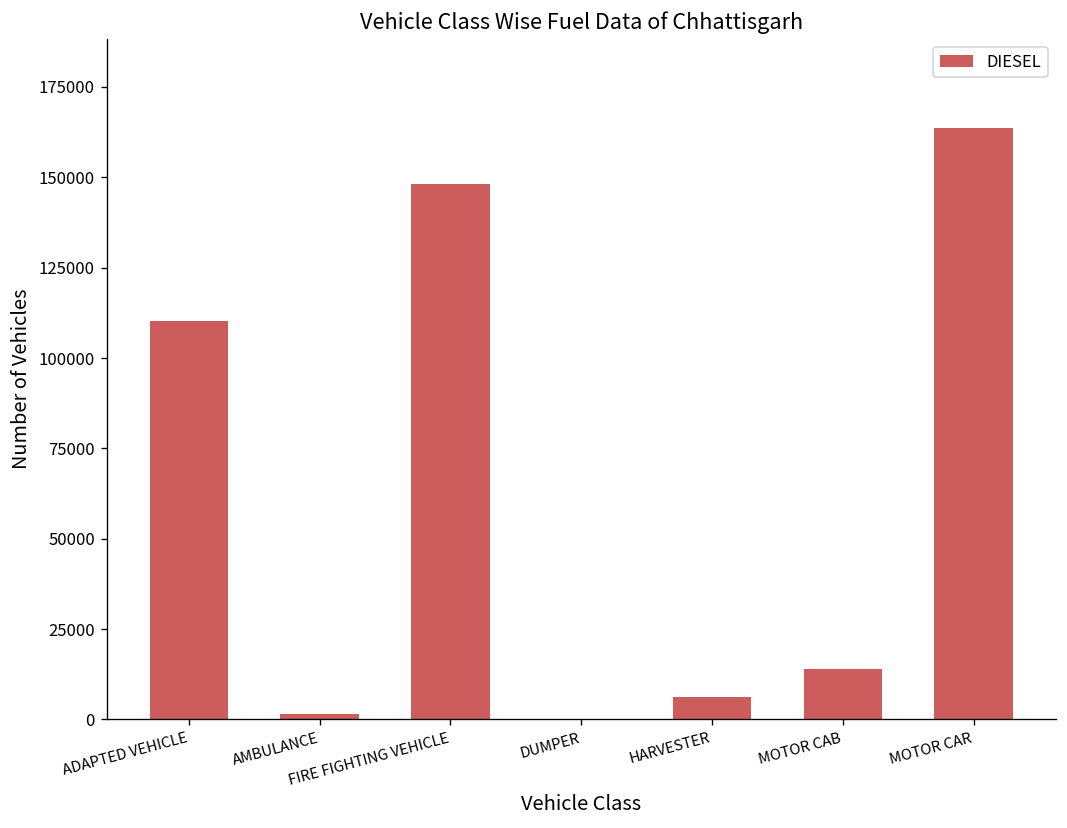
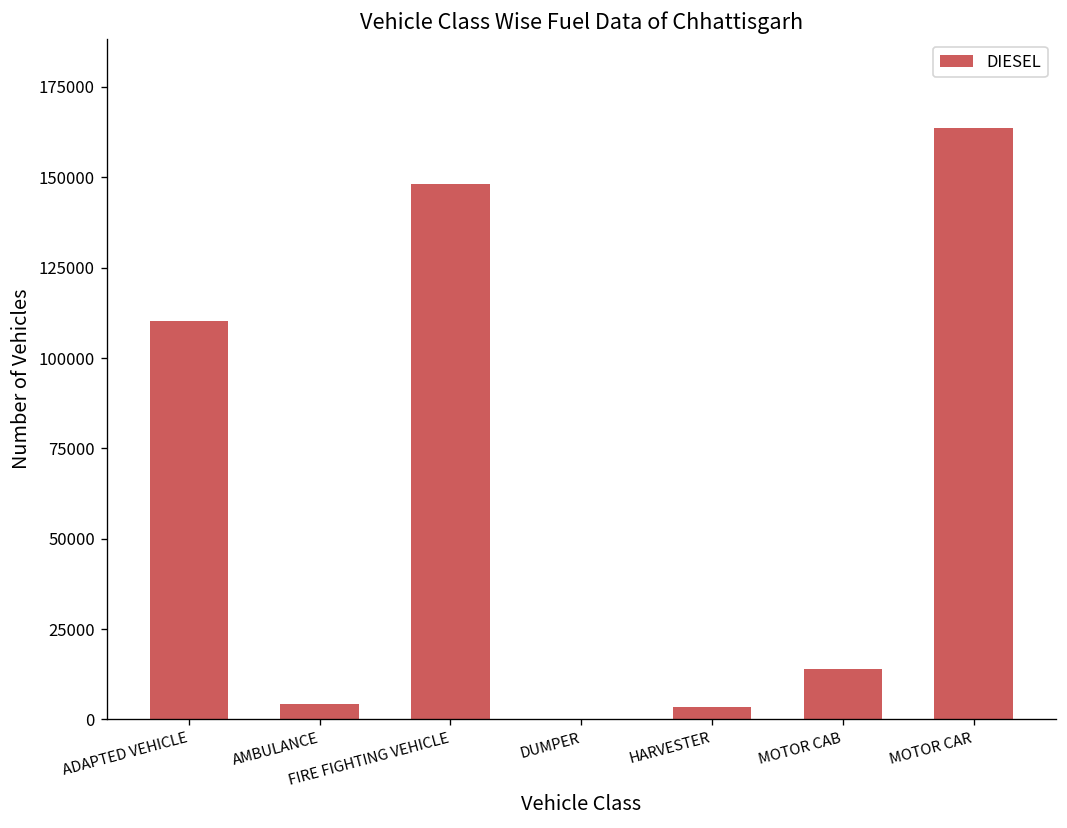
AMBULANCE: 1000 -> 4000
HARVESTER: 6000 -> 4000
